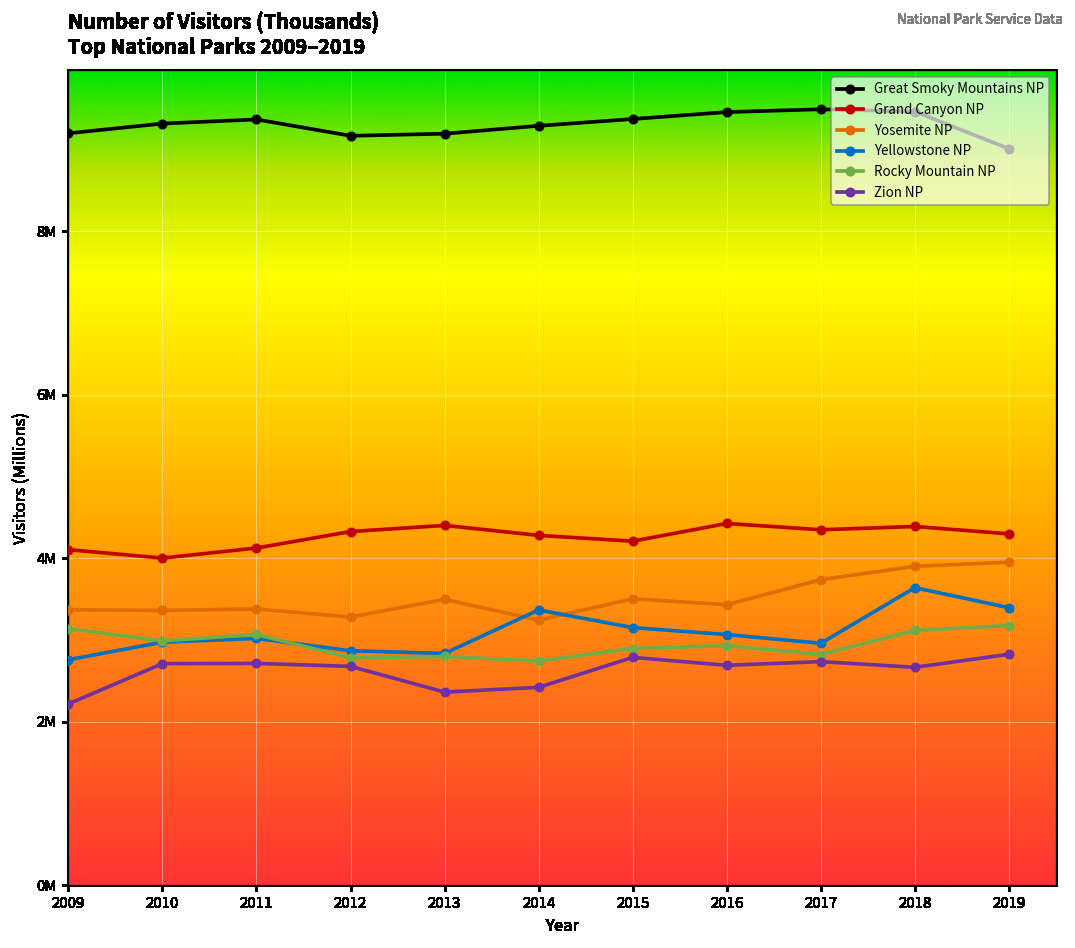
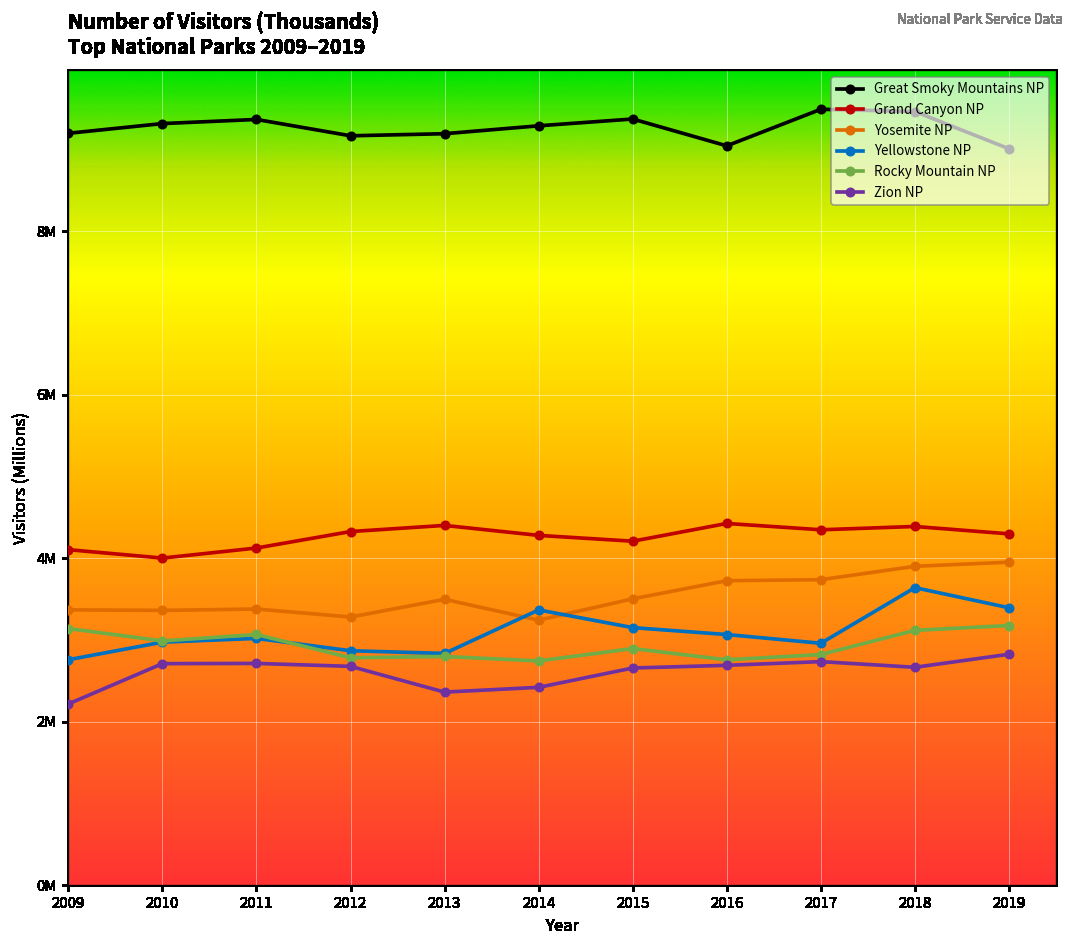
Zion NP, 2015: 2800000 -> 2700000
Great Smoky Mountains NP, 2016: 9500000 -> 9000000
Yosemite NP, 2016: 3400000 -> 3700000
Rocky Mountain NP, 2016: 2900000 -> 2800000
